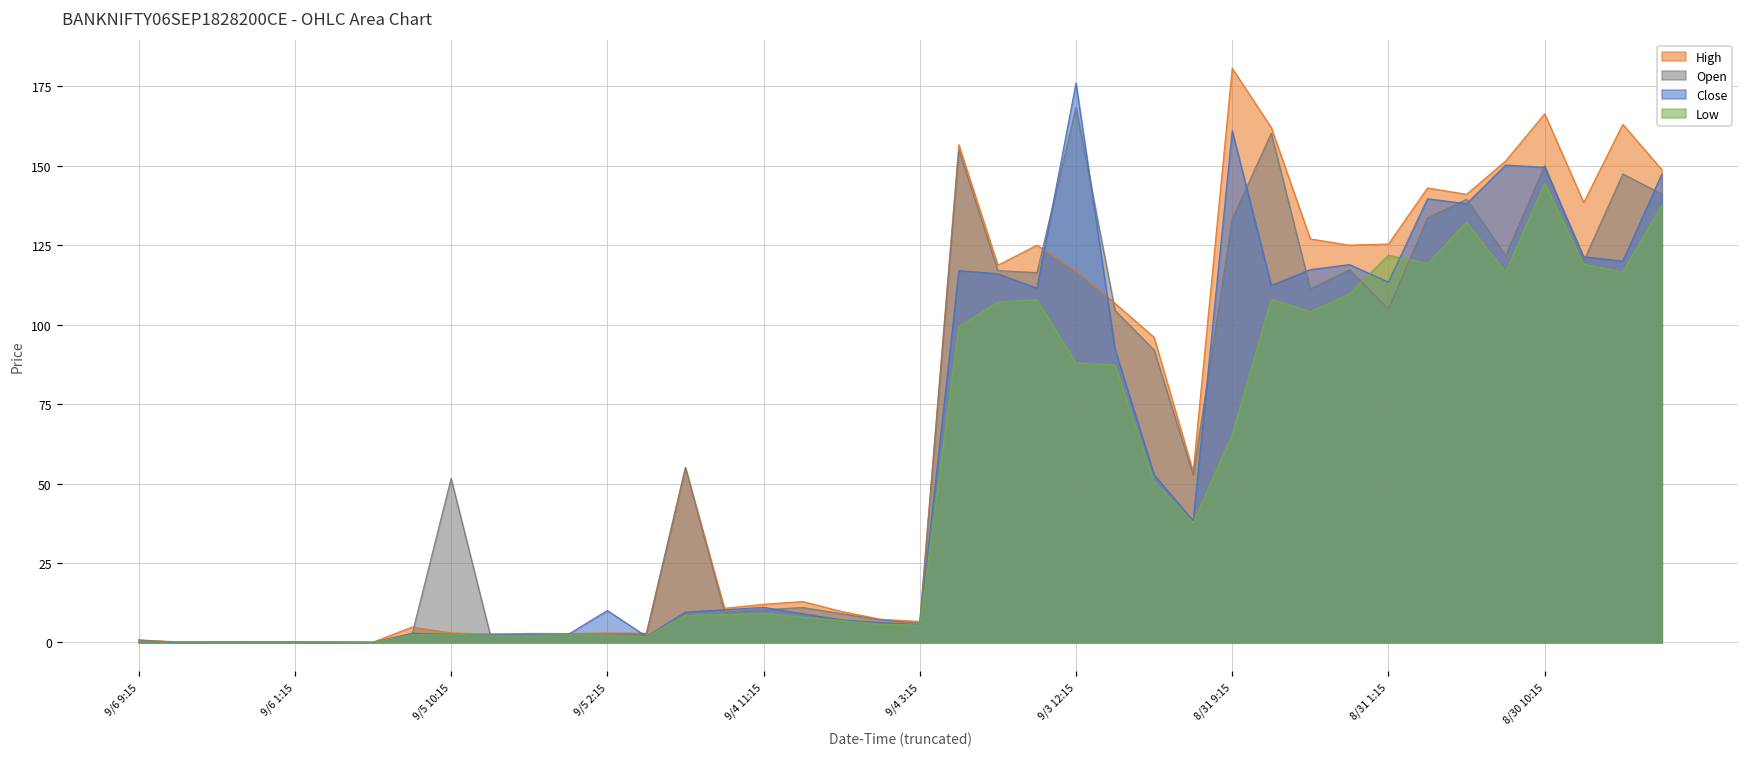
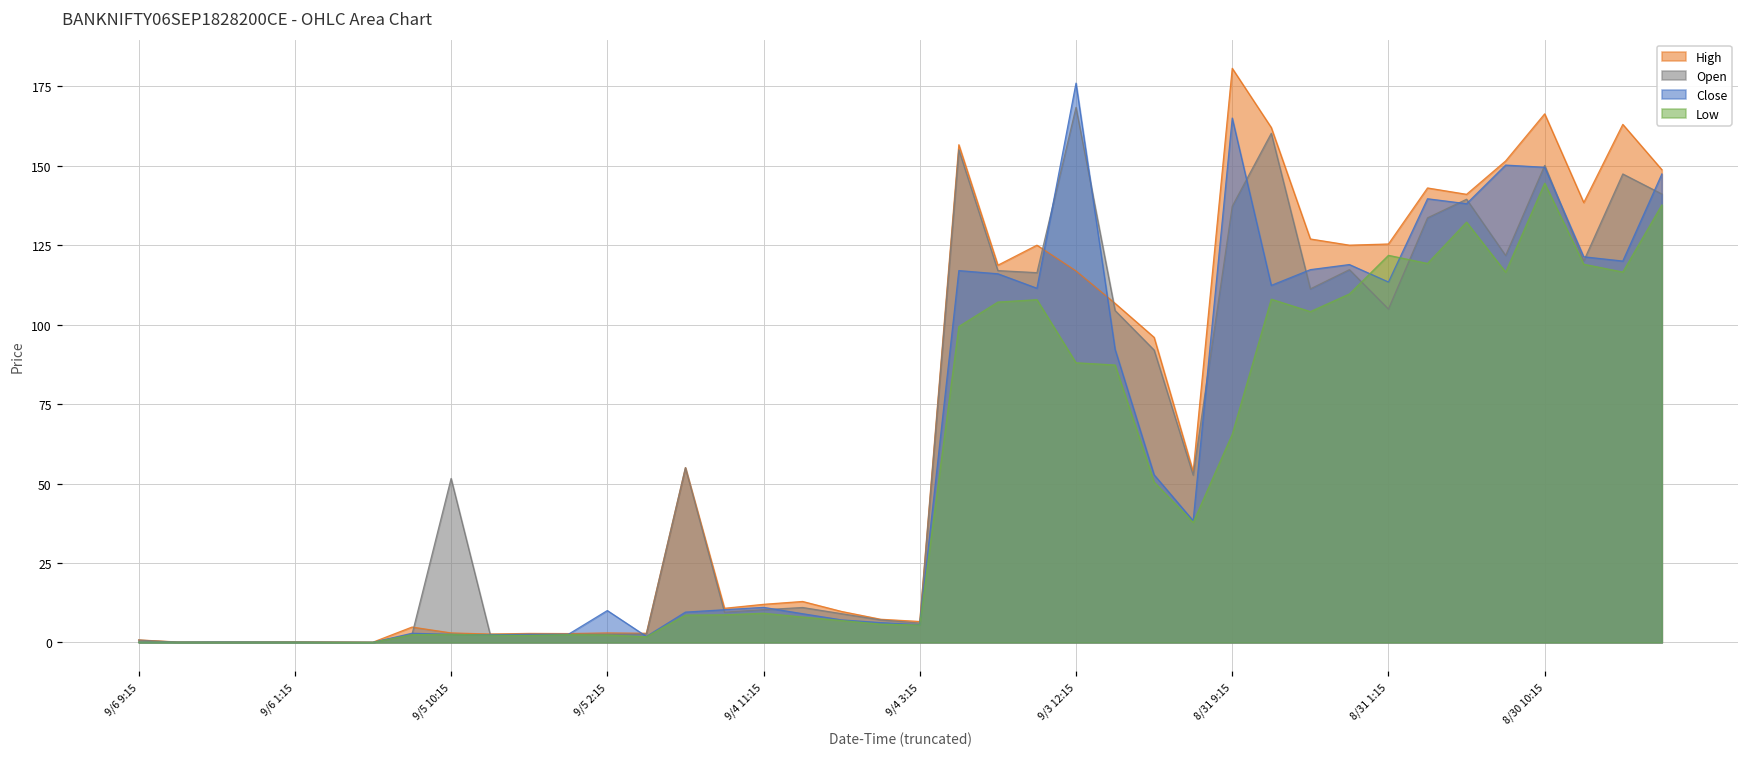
Open, 8/31 9:15: 133 -> 137
Close, 8/31 9:15: 161 -> 165
